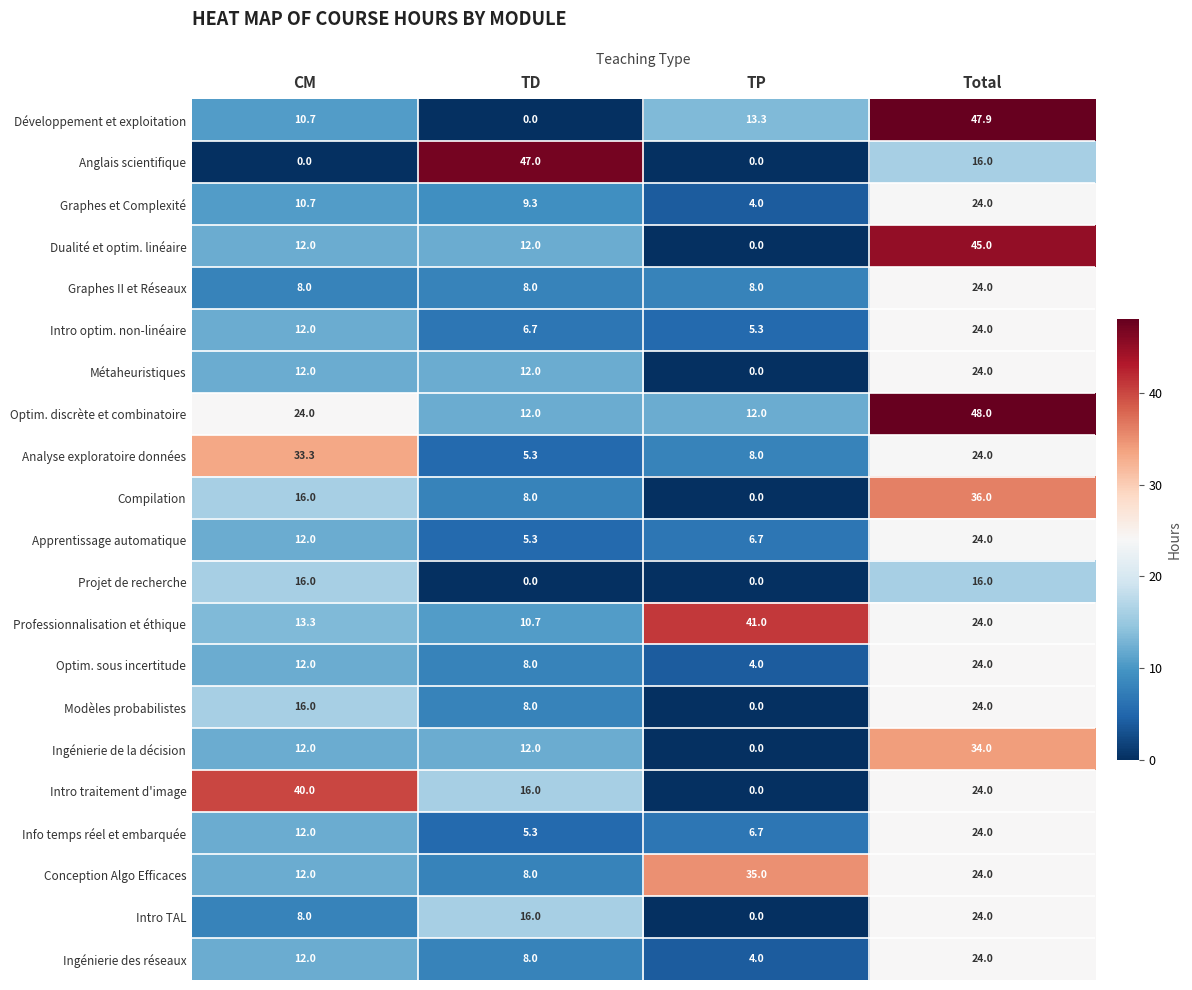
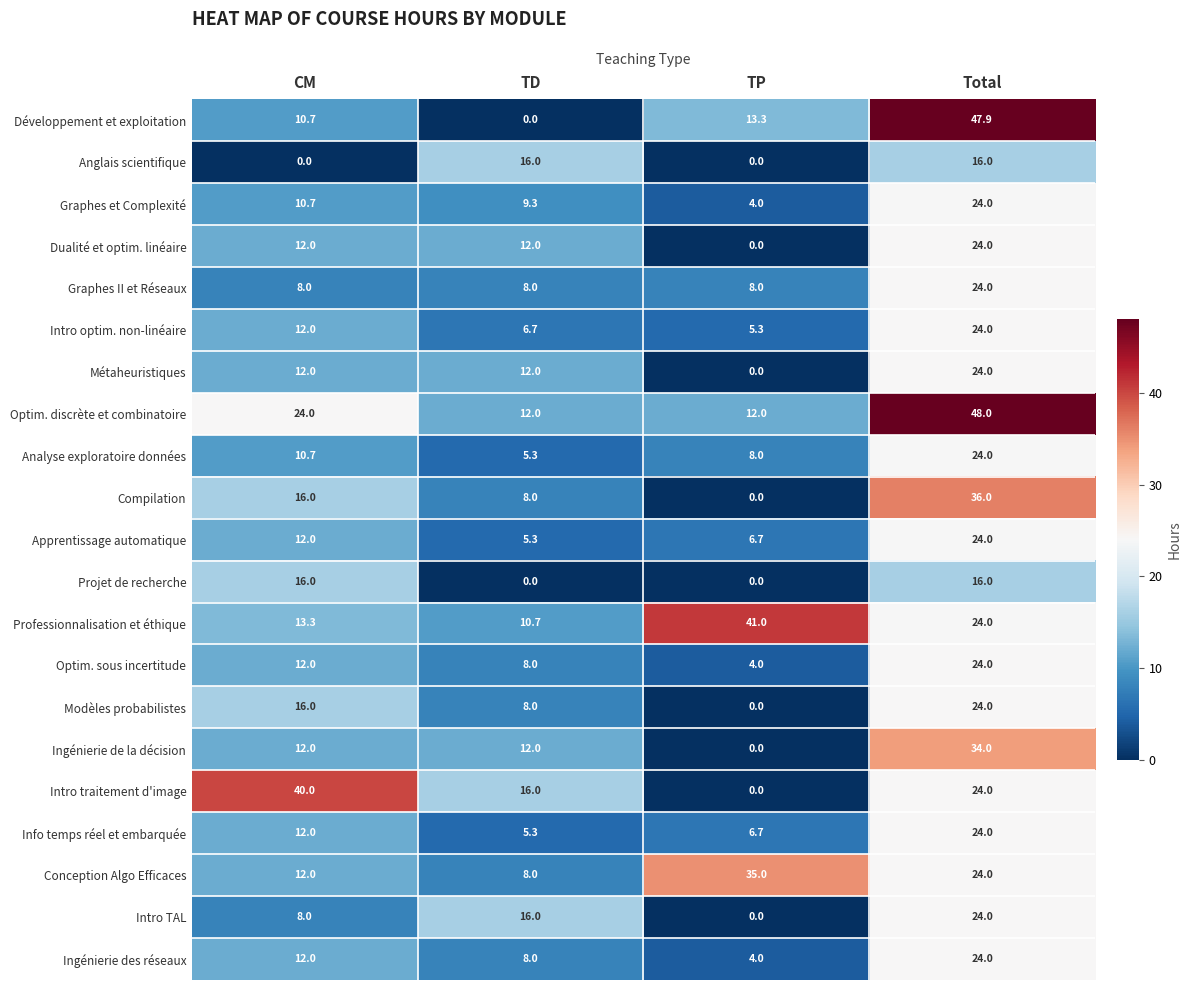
Anglais scientifique, TD: 47.0 -> 16.0
Dualité et optim. linéaire, Total: 45.0 -> 24.0
Analyse exploratoire données, CM: 33.3 -> 10.7
